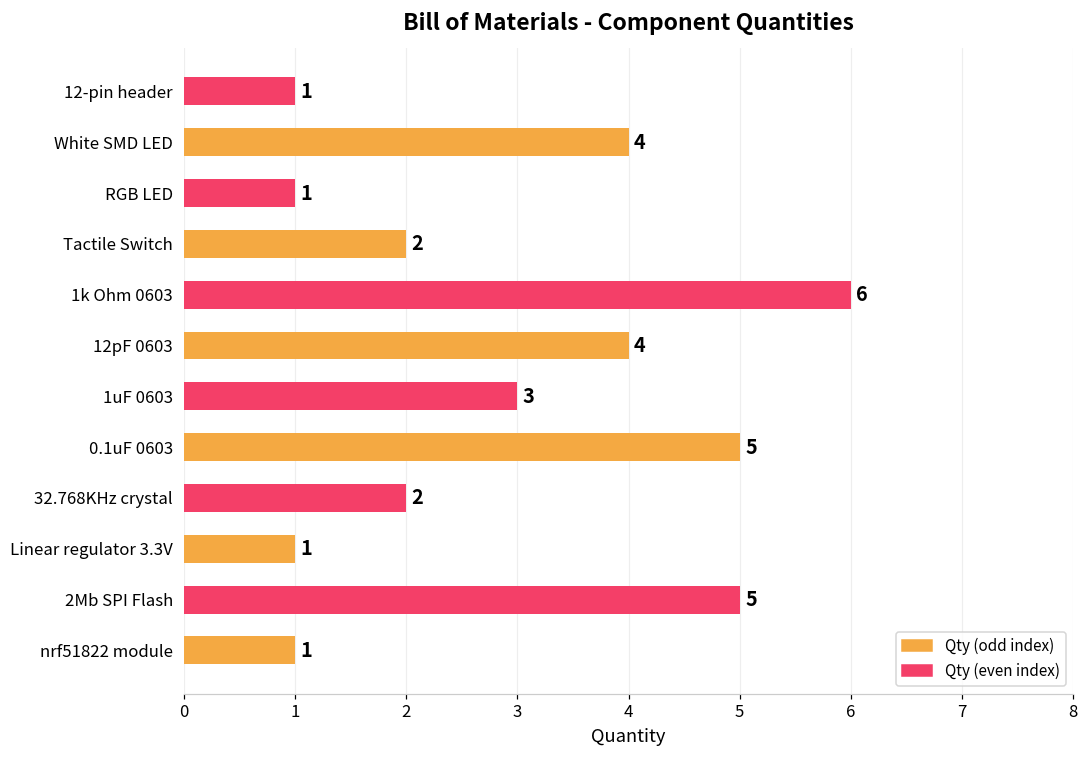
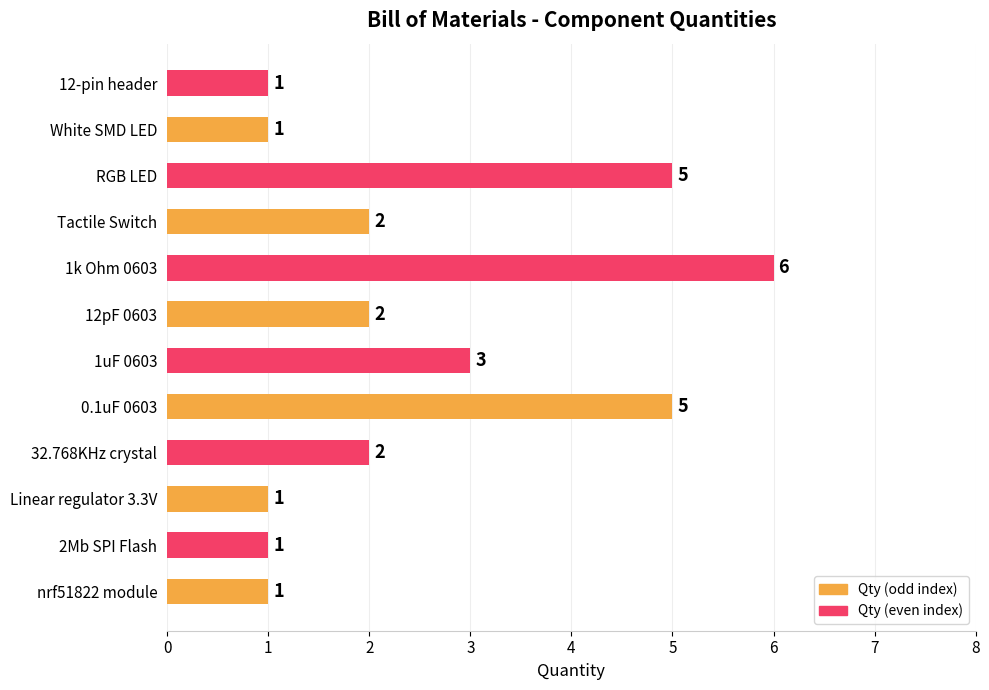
White SMD LED: 4 -> 1
RGB LED: 1 -> 5
12pF 0603: 4 -> 2
2Mb SPI Flash: 5 -> 1
